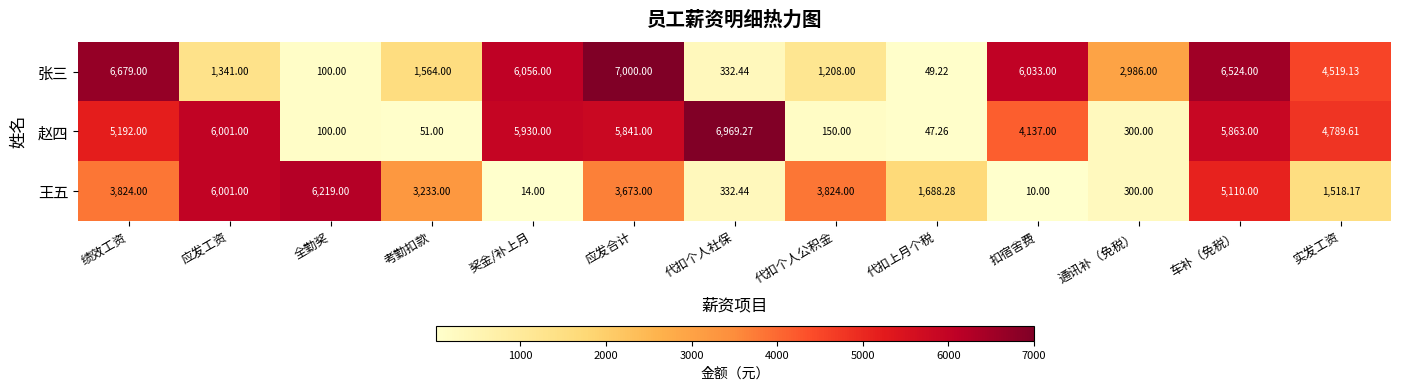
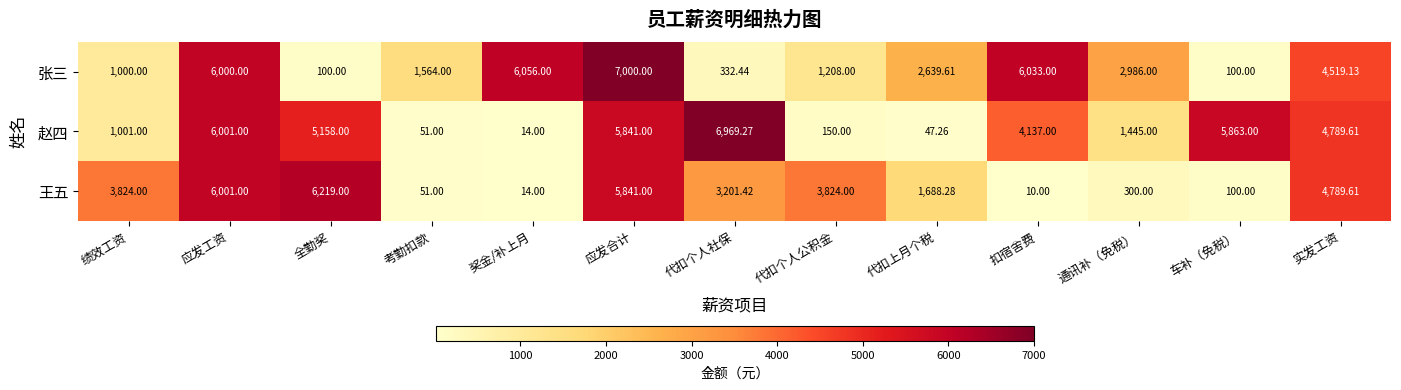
张三, 绩效工资: 6,679.00 -> 1,000.00
张三, 应发工资: 1,341.00 -> 6,000.00
张三, 代扣上月个税: 49.22 -> 2,639.61
张三, 车补（免税）: 6,524.00 -> 100.00
赵四, 绩效工资: 5,192.00 -> 1,001.00
赵四, 全勤奖: 100.00 -> 5,158.00
赵四, 奖金/补上月: 5,930.00 -> 14.00
赵四, 通讯补（免税）: 300.00 -> 1,445.00
王五, 考勤扣款: 3,233.00 -> 51.00
王五, 应发合计: 3,673.00 -> 5,841.00
王五, 代扣个人社保: 332.44 -> 3,201.42
王五, 车补（免税）: 5,110.00 -> 100.00
王五, 实发工资: 1,518.17 -> 4,789.61
